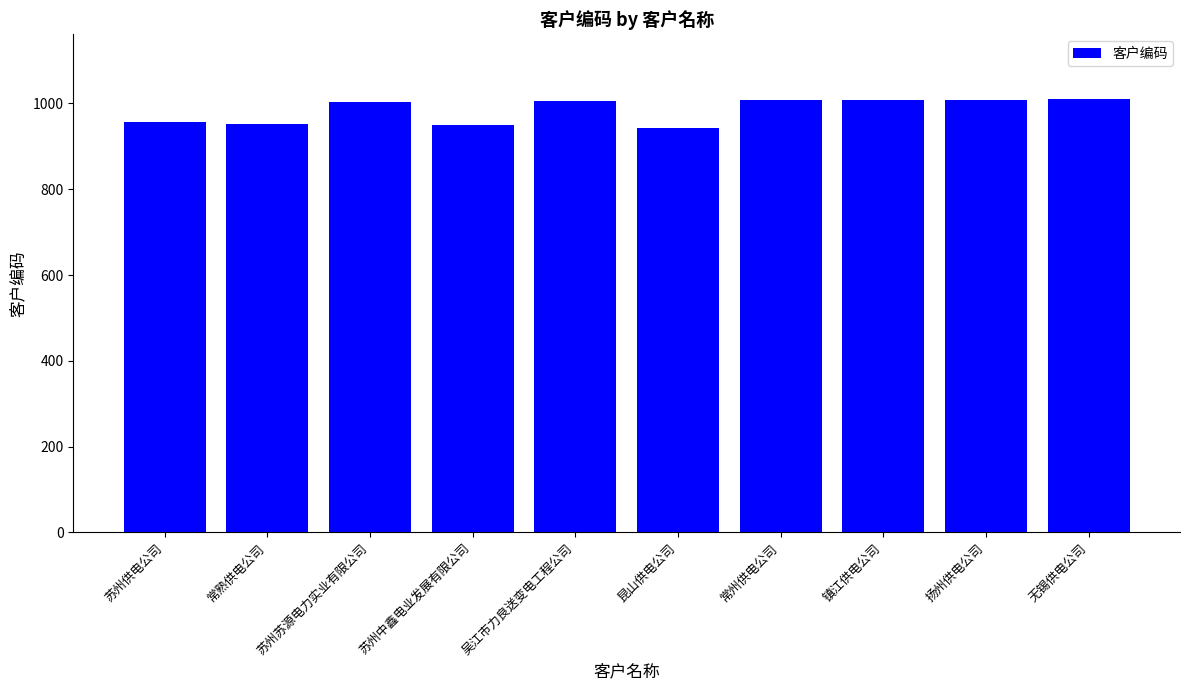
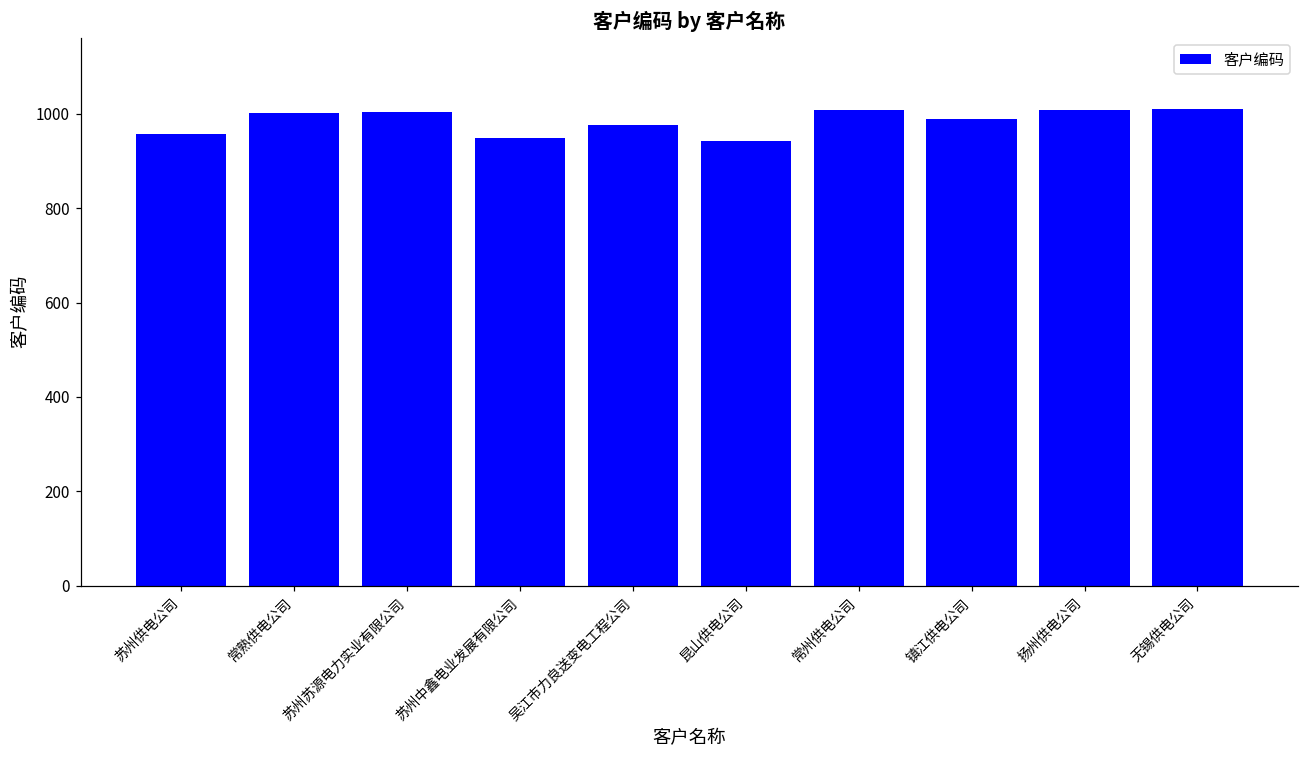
常熟供电公司: 950 -> 1000
吴江市力良送变电工程公司: 1010 -> 980
镇江供电公司: 1010 -> 990
